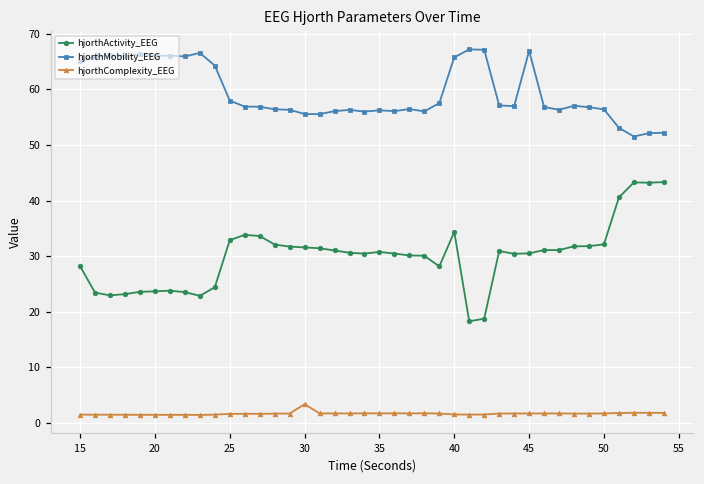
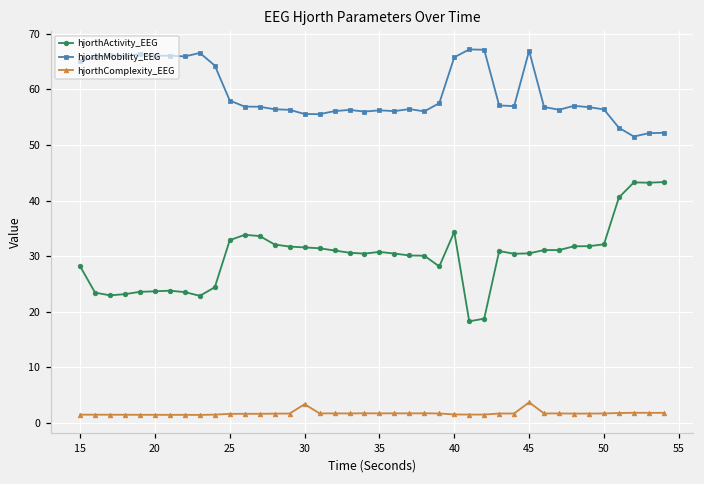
hjorthComplexity_EEG, 45: 2 -> 4
